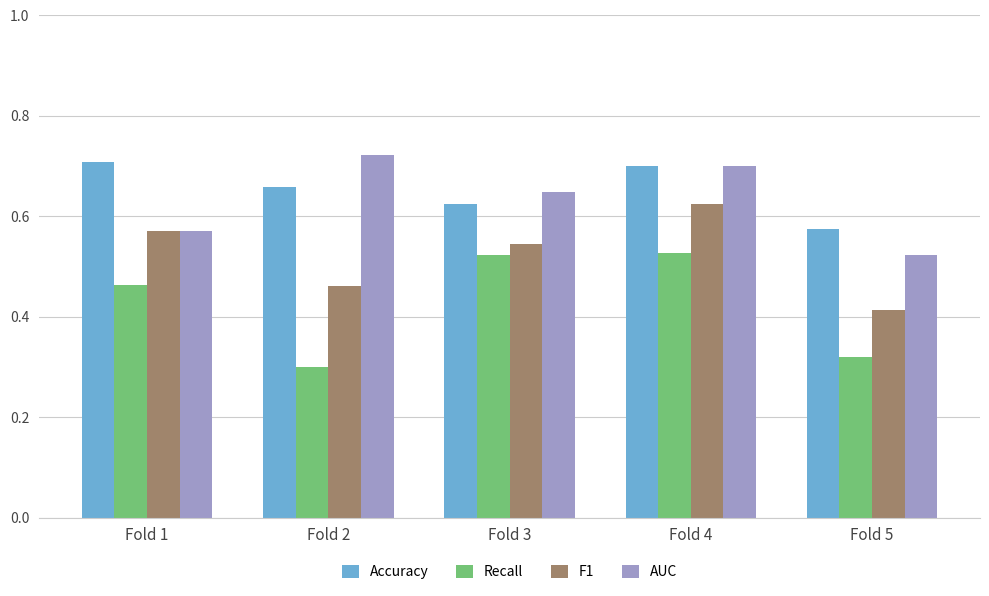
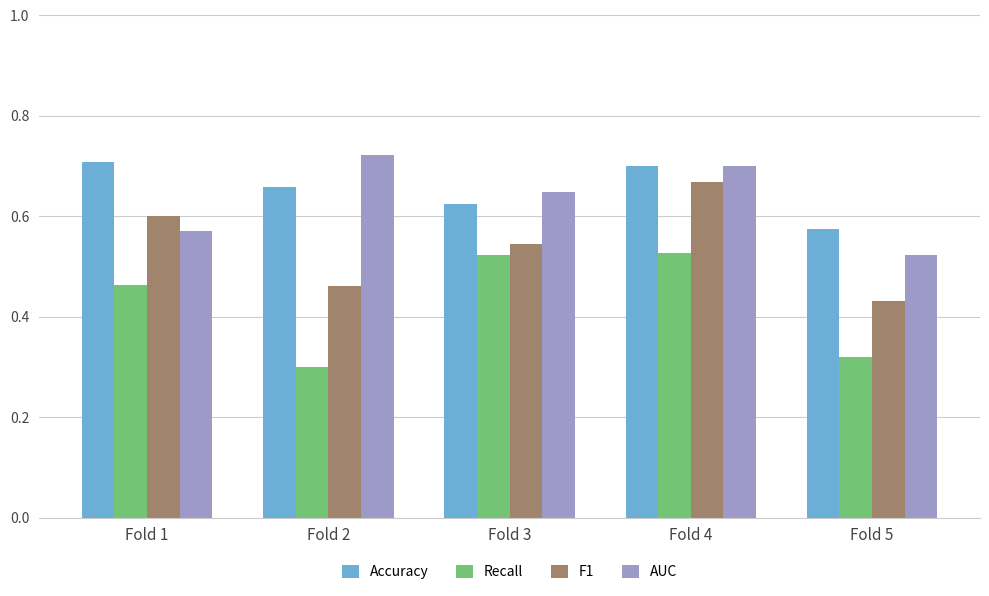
F1, Fold 1: 0.57 -> 0.60
F1, Fold 4: 0.63 -> 0.67
F1, Fold 5: 0.41 -> 0.43
